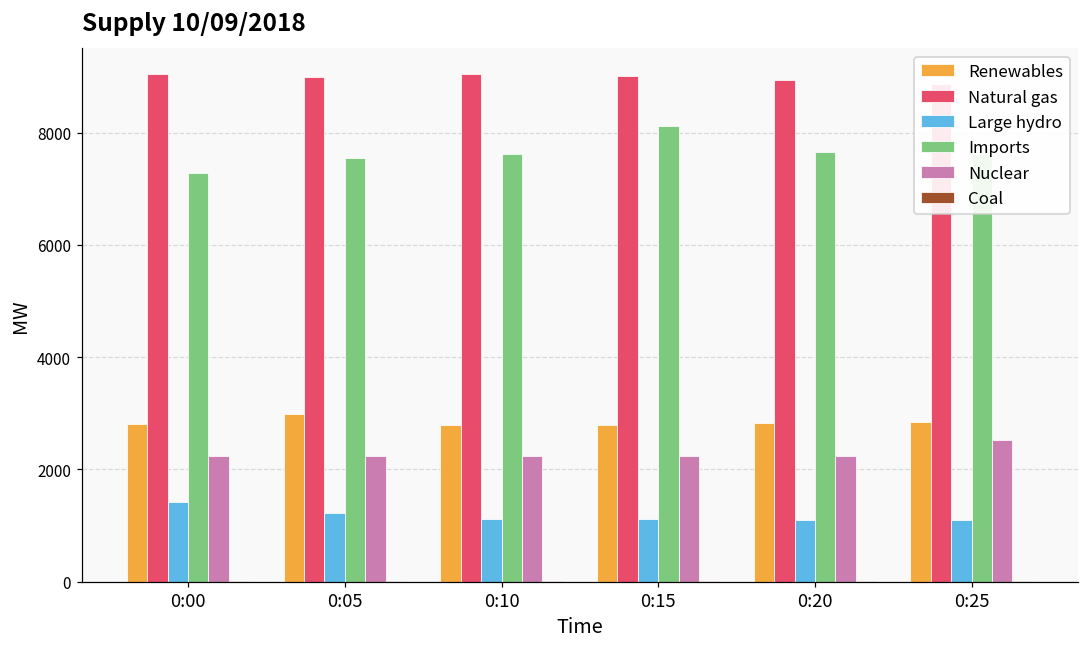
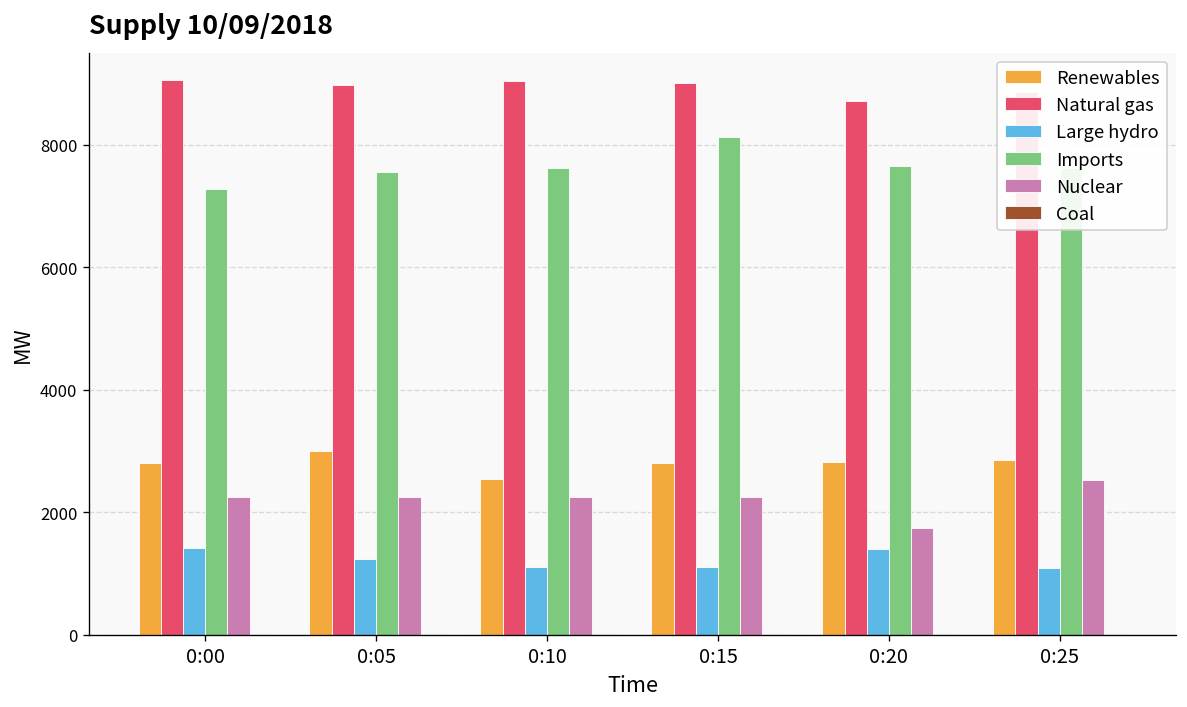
Renewables, 0:10: 2800 -> 2500
Natural gas, 0:20: 8900 -> 8700
Large hydro, 0:20: 1100 -> 1400
Nuclear, 0:20: 2200 -> 1700
